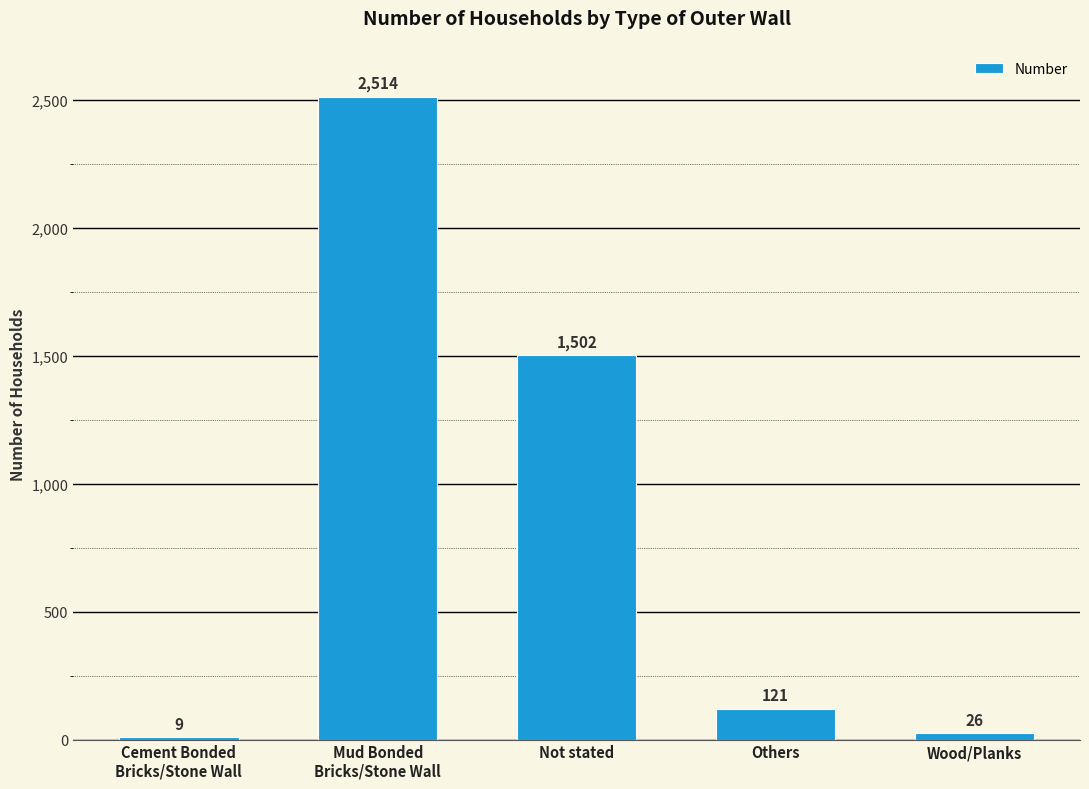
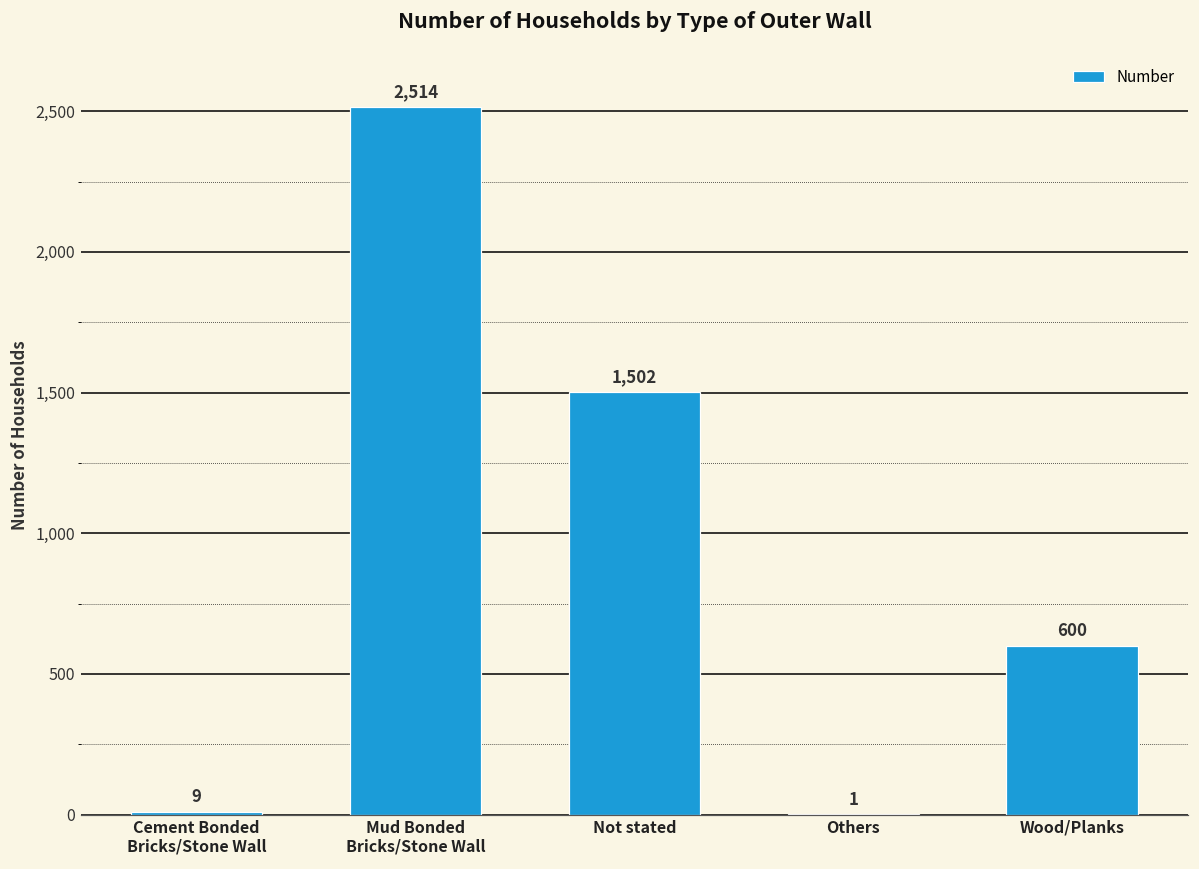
Others: 121 -> 1
Wood/Planks: 26 -> 600
